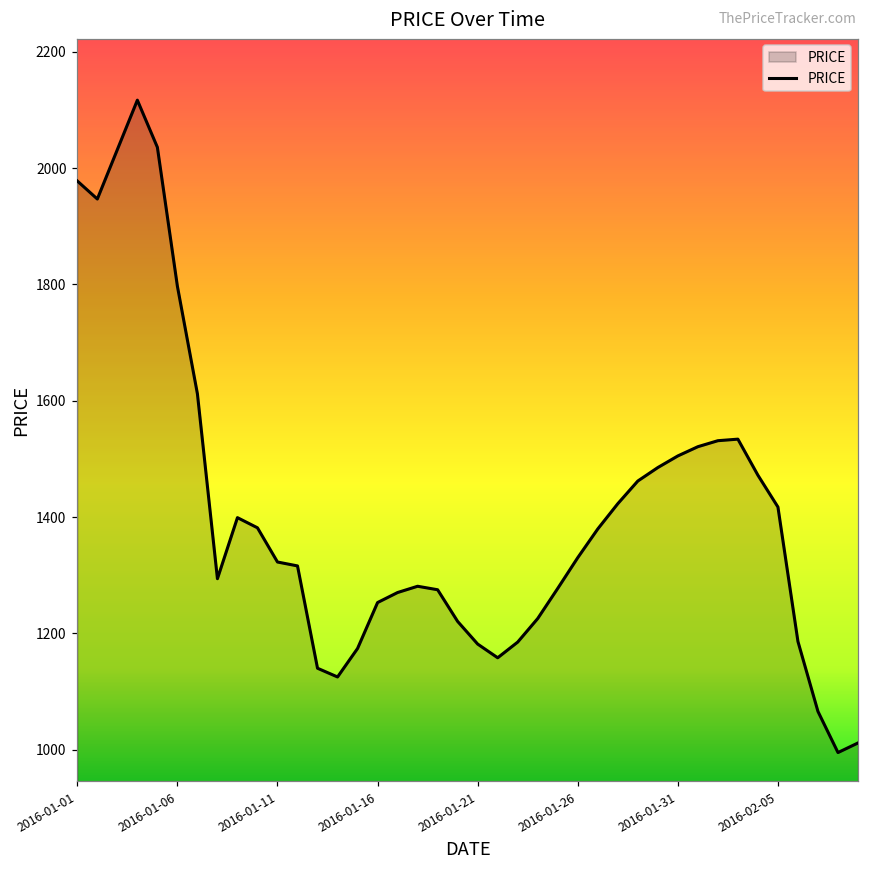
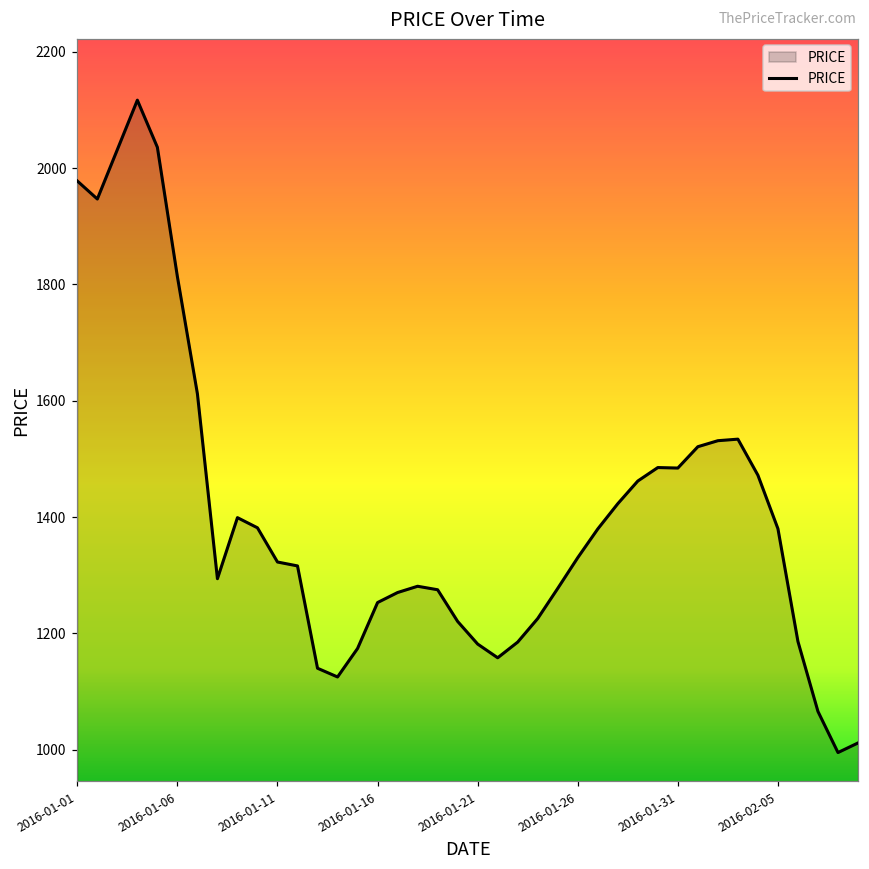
2016-01-06: 1800 -> 1810
2016-01-31: 1510 -> 1480
2016-02-05: 1420 -> 1380
